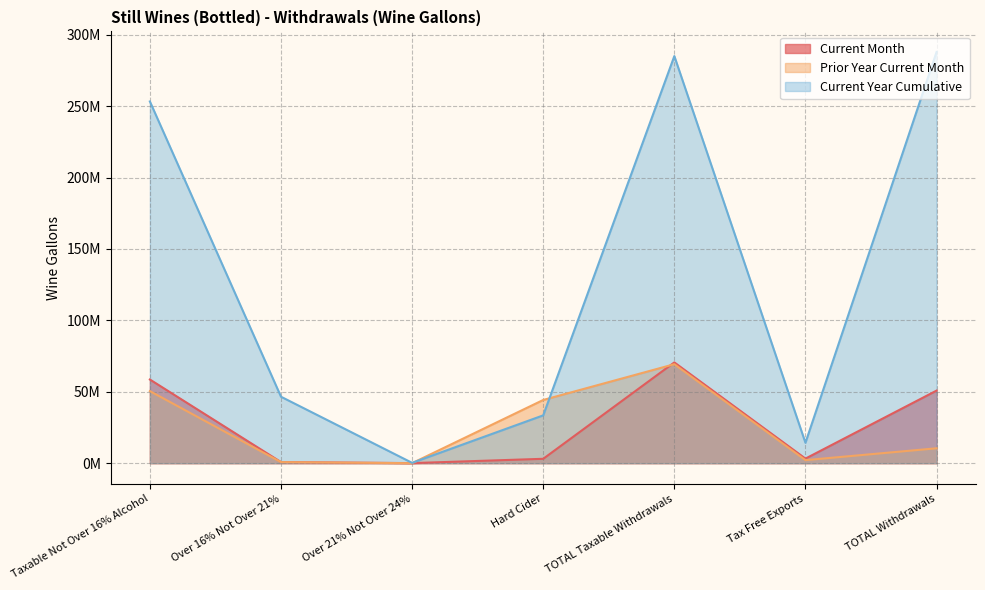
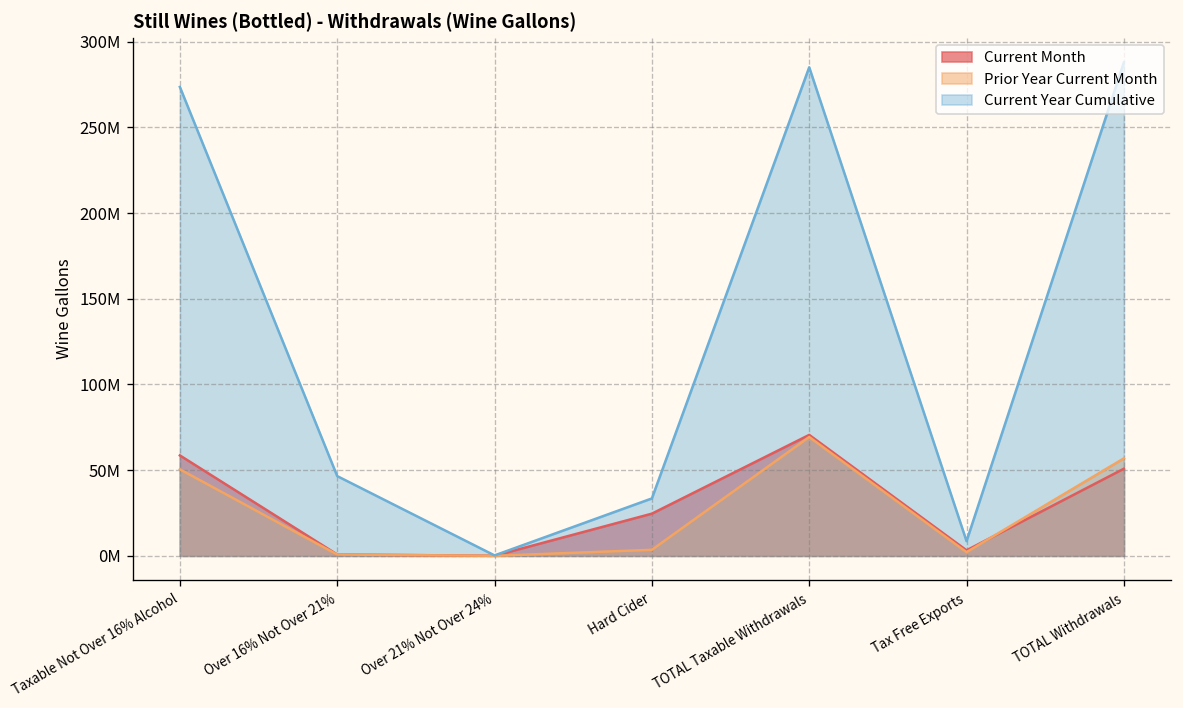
Current Year Cumulative, Taxable Not Over 16% Alcohol: 253000000 -> 274000000
Current Month, Hard Cider: 3000000 -> 25000000
Prior Year Current Month, Hard Cider: 44000000 -> 4000000
Current Year Cumulative, Tax Free Exports: 14000000 -> 9000000
Prior Year Current Month, TOTAL Withdrawals: 10000000 -> 57000000
